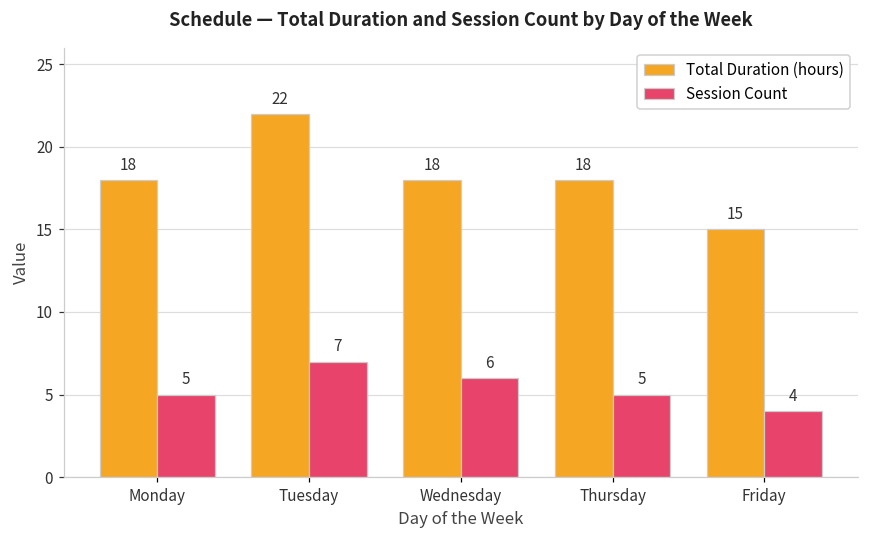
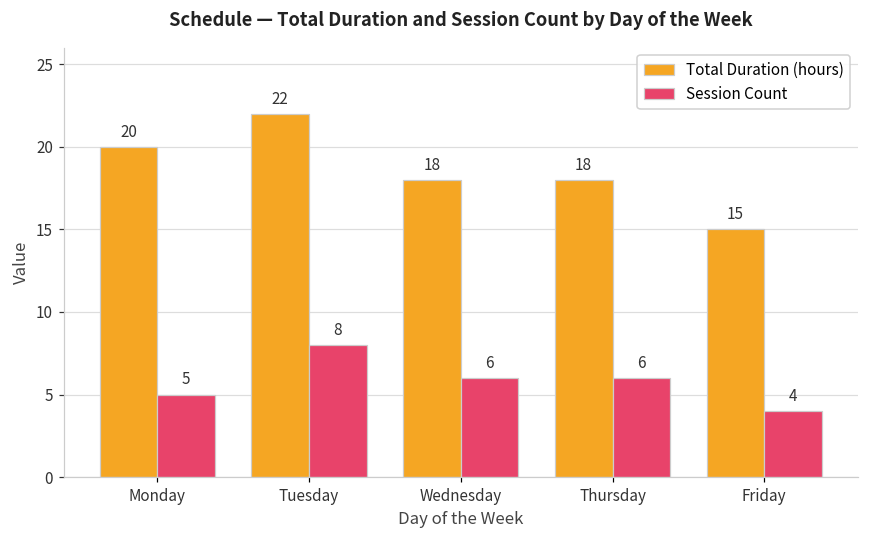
Total Duration (hours), Monday: 18 -> 20
Session Count, Tuesday: 7 -> 8
Session Count, Thursday: 5 -> 6
